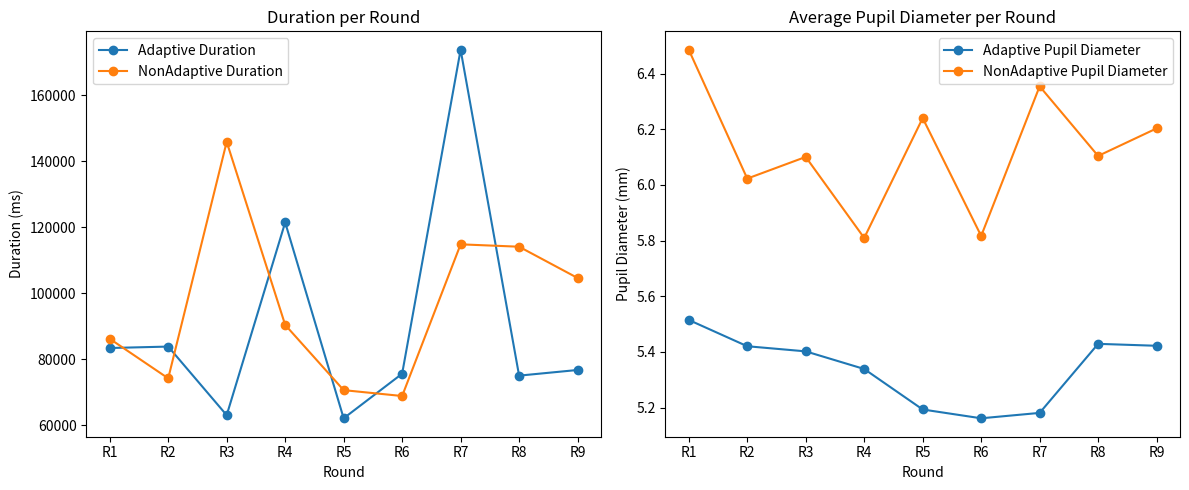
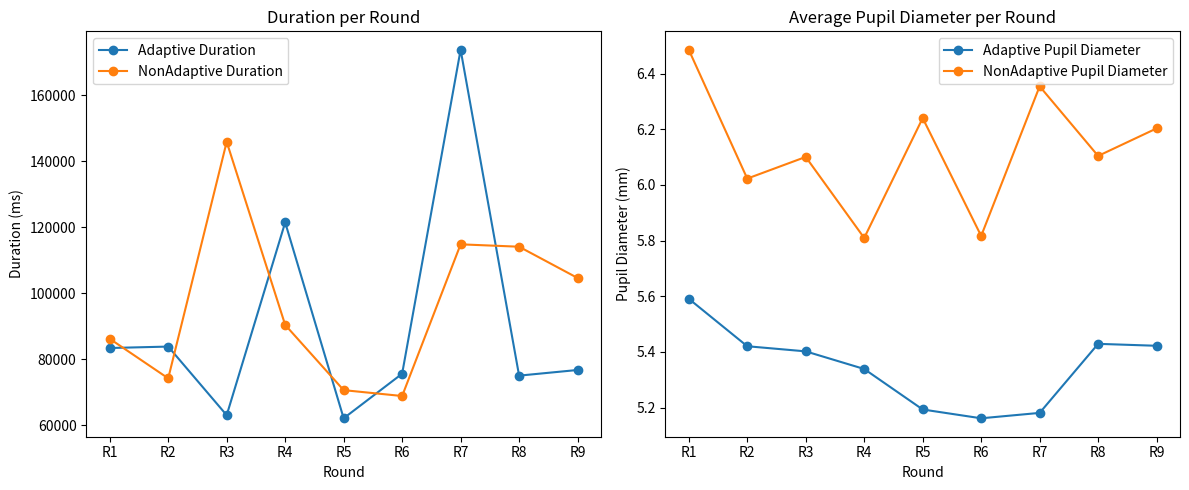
Average Pupil Diameter per Round, Adaptive Pupil Diameter, R1: 5.51 -> 5.59
